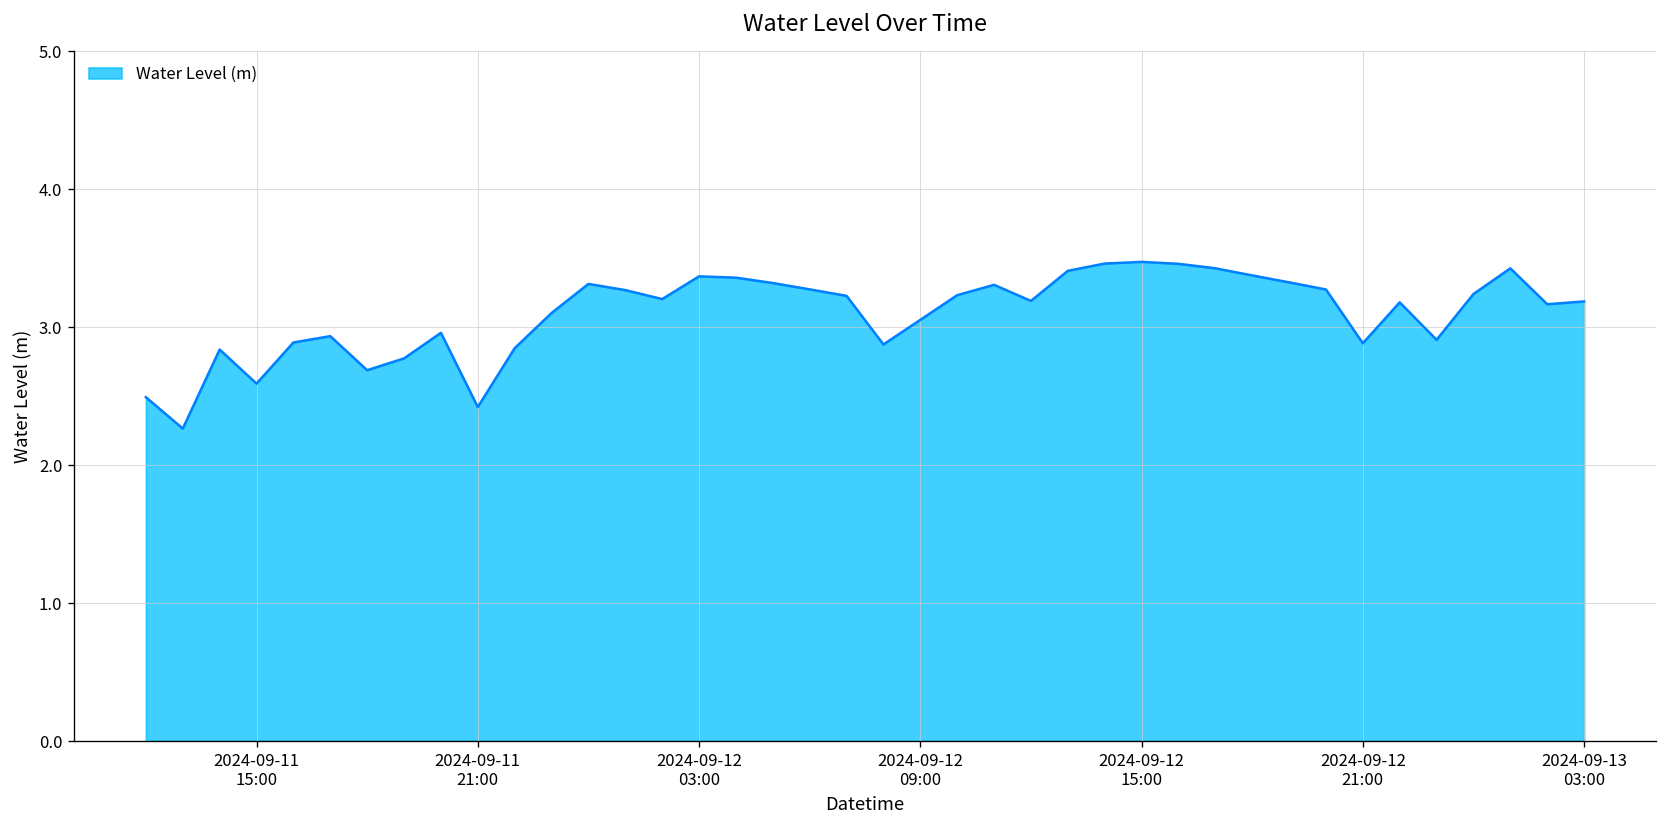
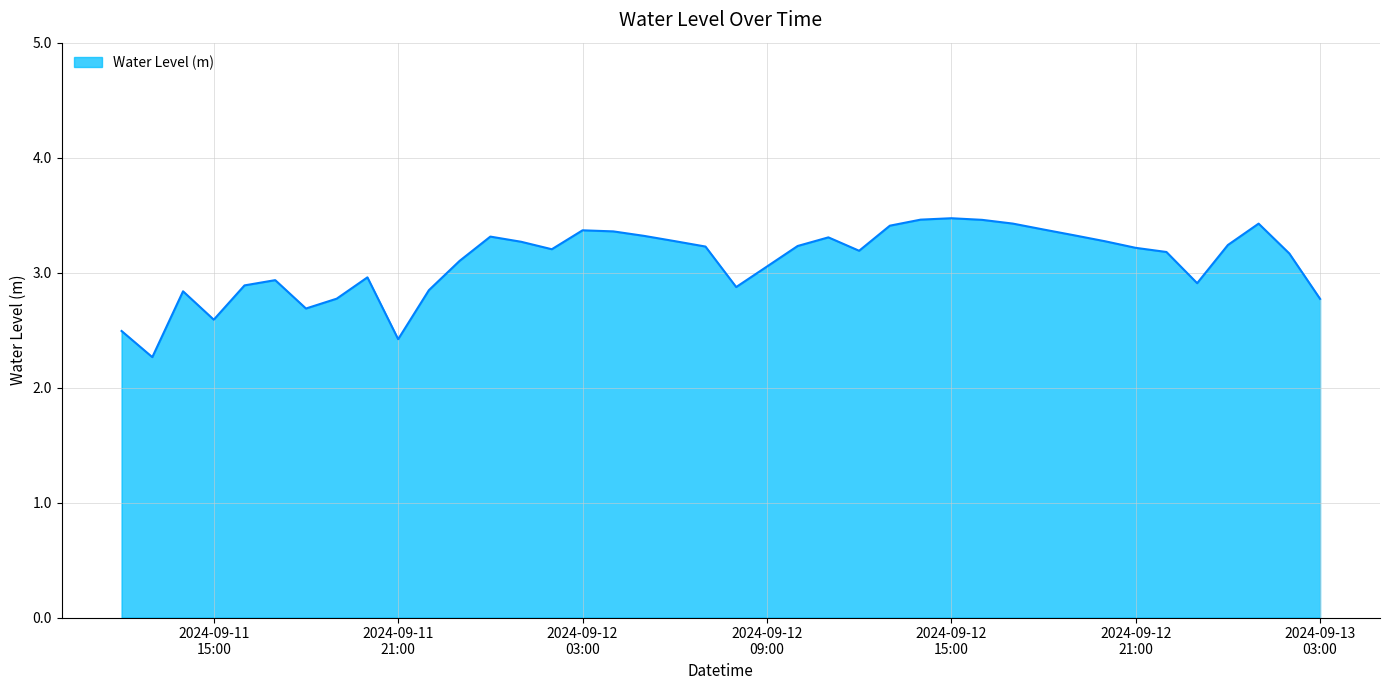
2024-09-12 21:00: 2.88 -> 3.22
2024-09-13 03:00: 3.19 -> 2.77
